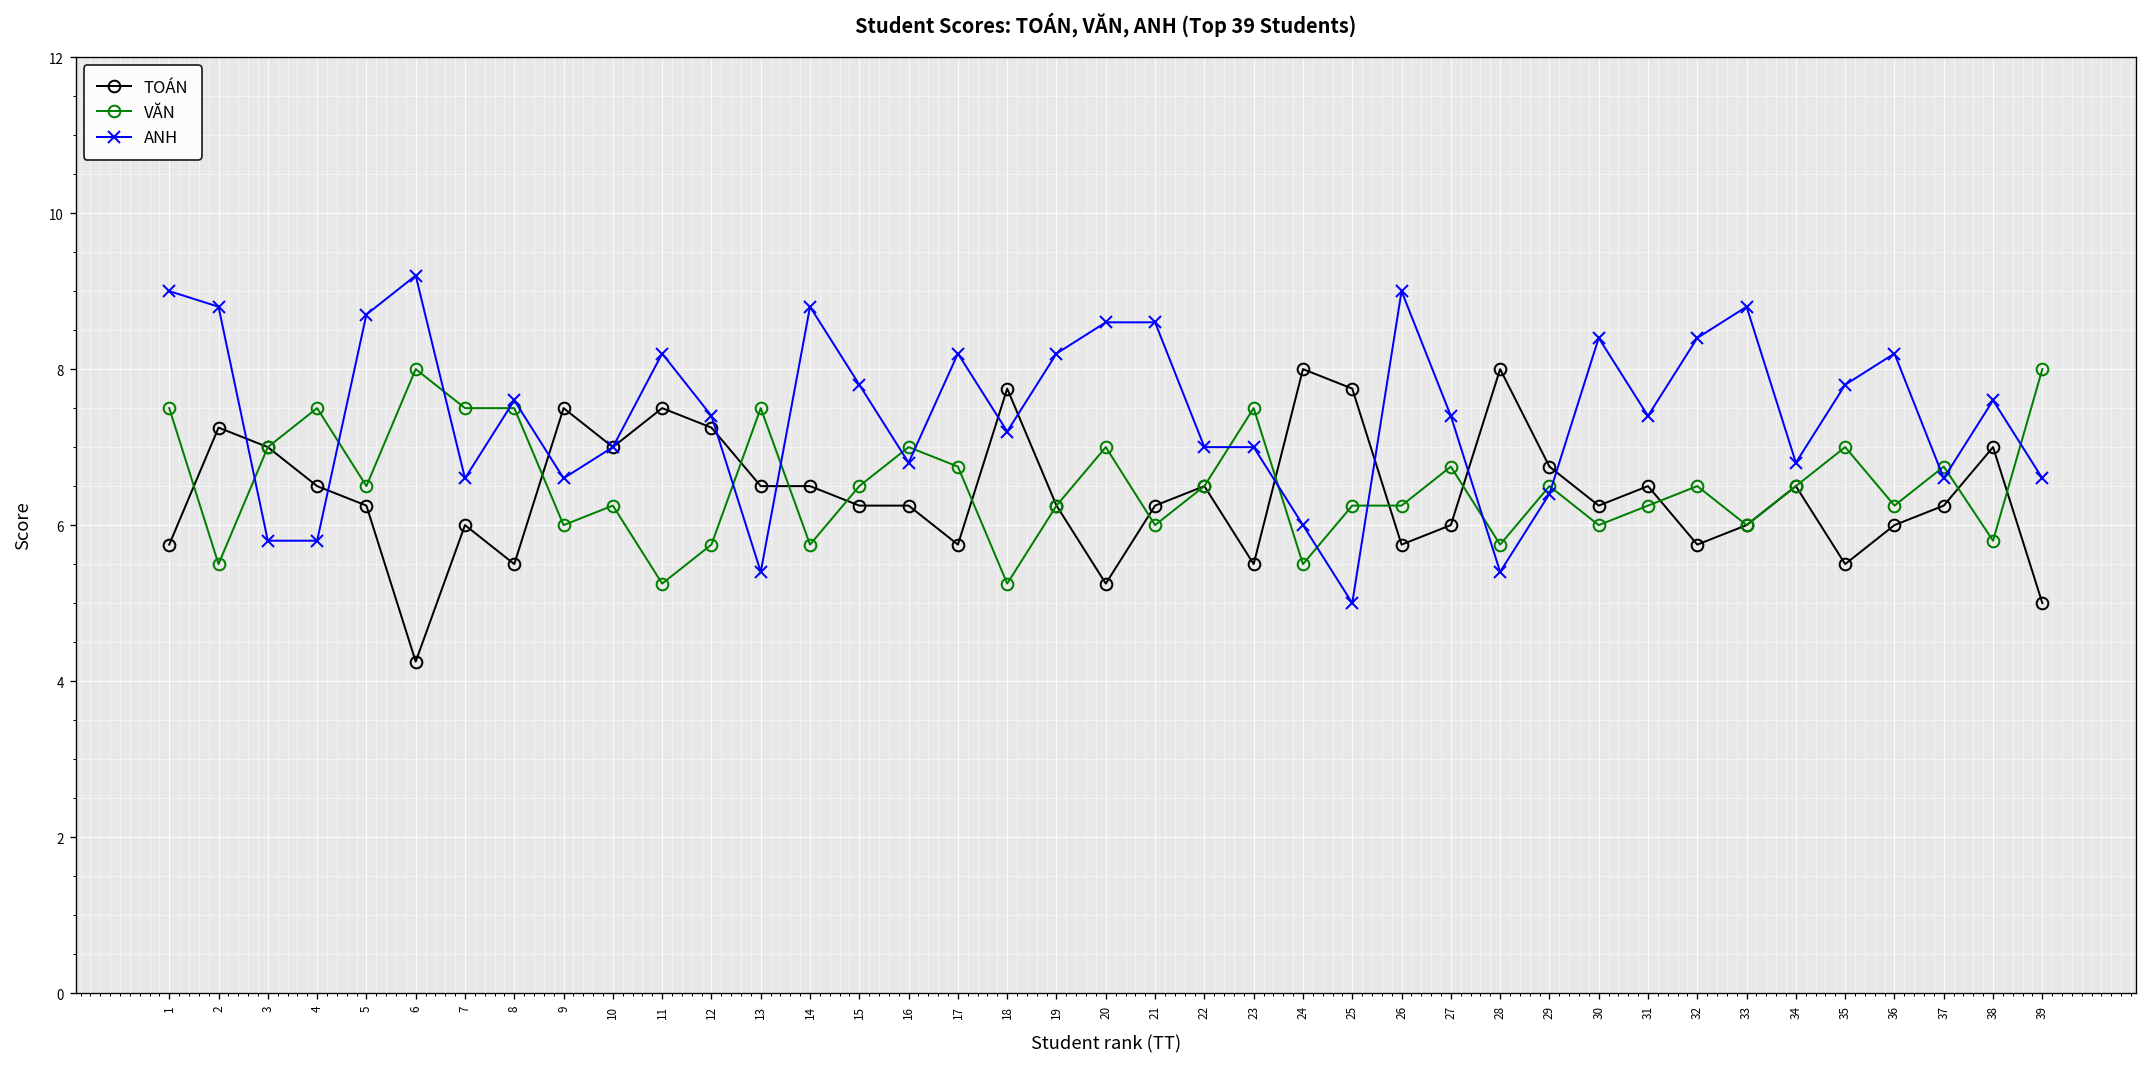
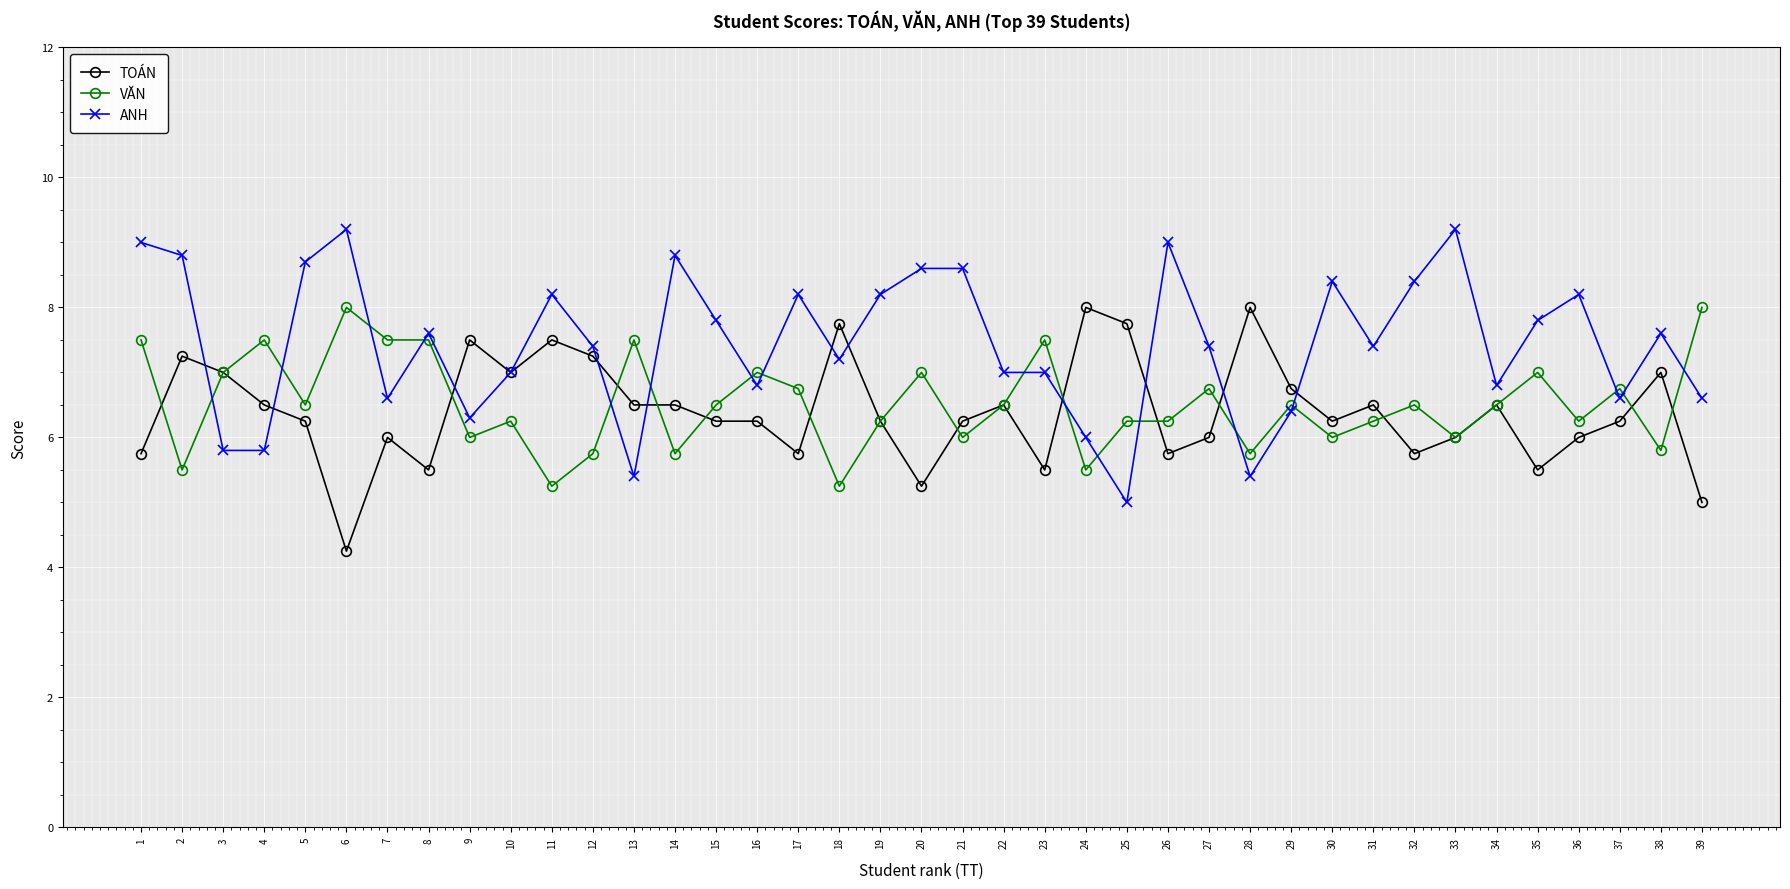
ANH, 9: 6.6 -> 6.3
ANH, 33: 8.8 -> 9.2
